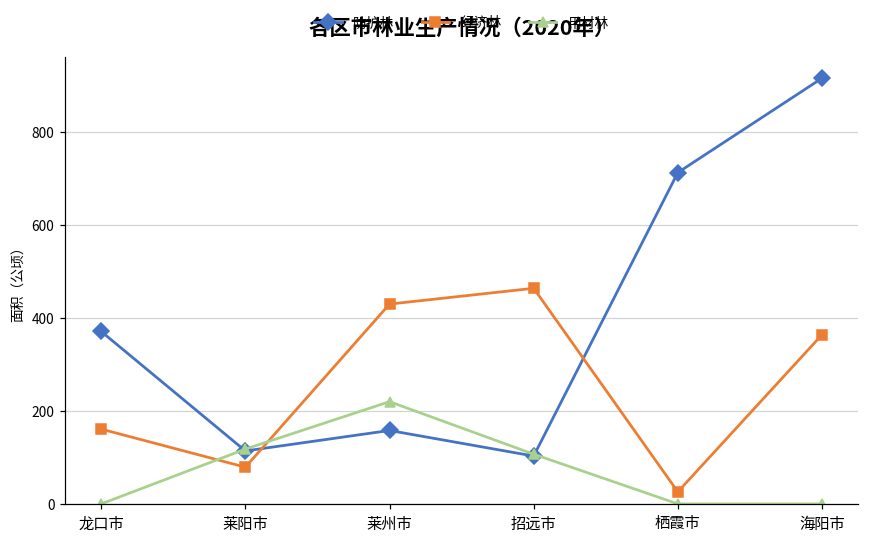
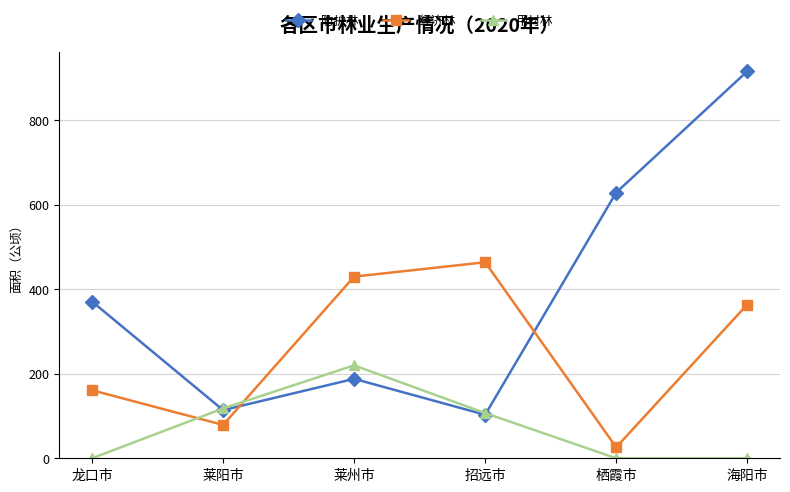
防护林, 莱州市: 160 -> 190
防护林, 栖霞市: 710 -> 630
